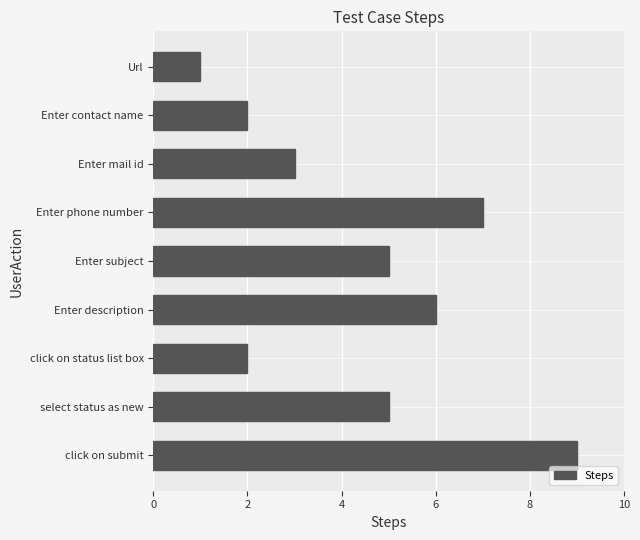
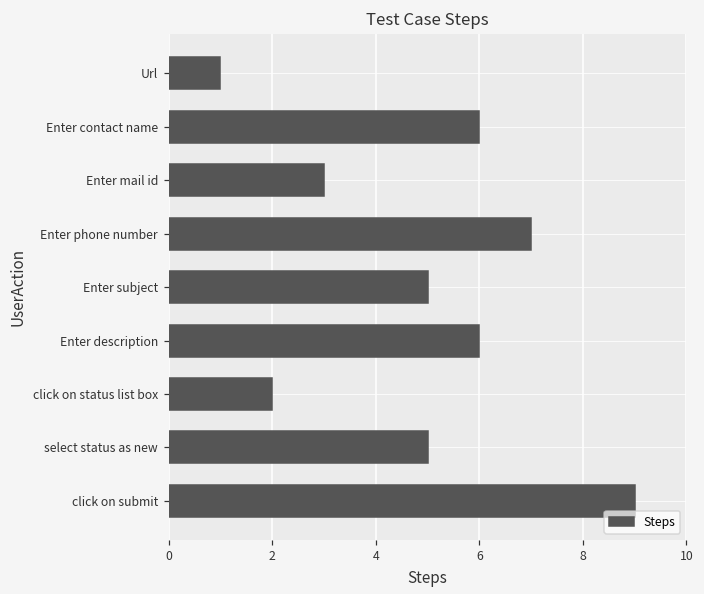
Enter contact name: 2 -> 6
